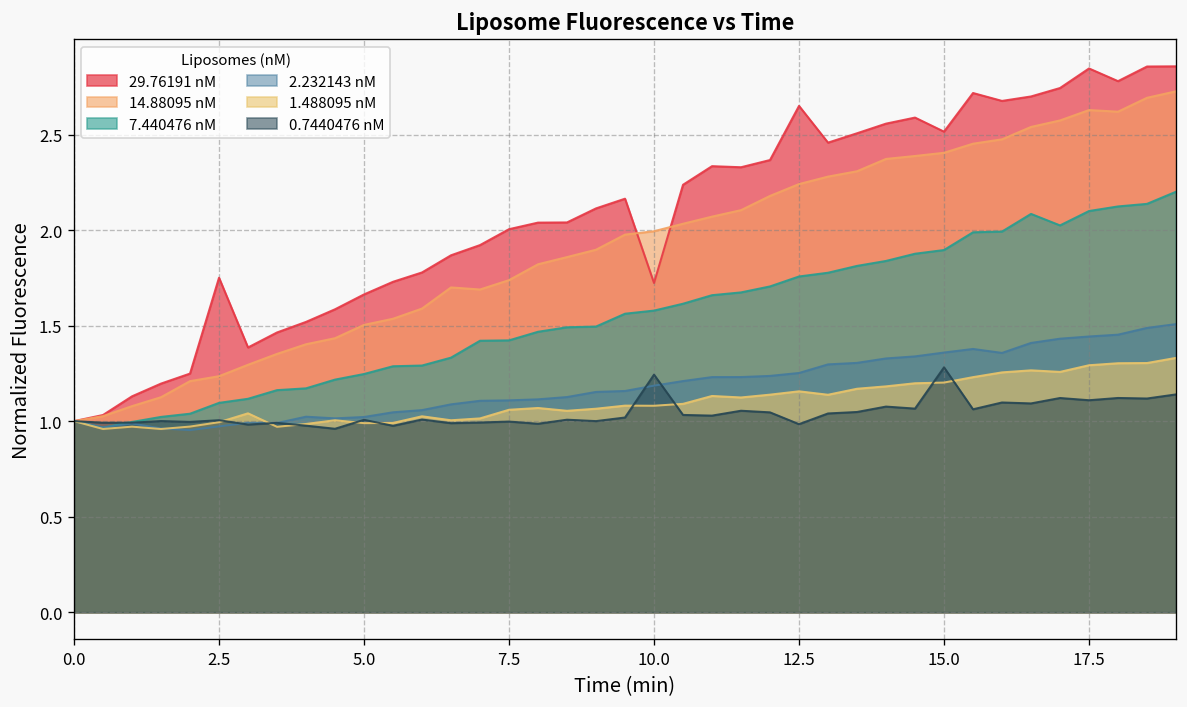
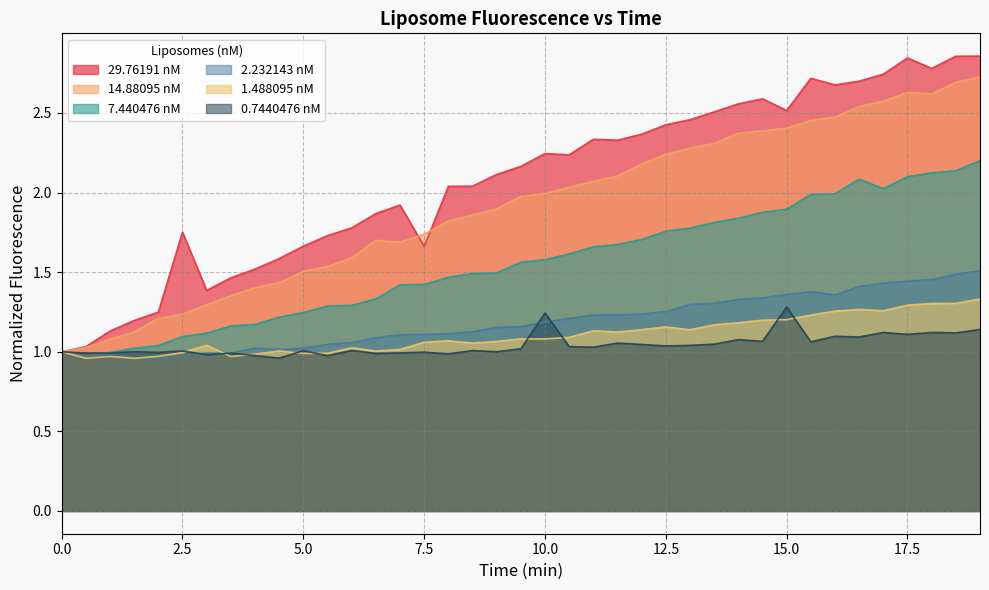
29.76191 nM, 7.5: 2.00 -> 1.66
29.76191 nM, 10.0: 1.72 -> 2.24
29.76191 nM, 12.5: 2.65 -> 2.43
0.7440476 nM, 12.5: 0.98 -> 1.04
